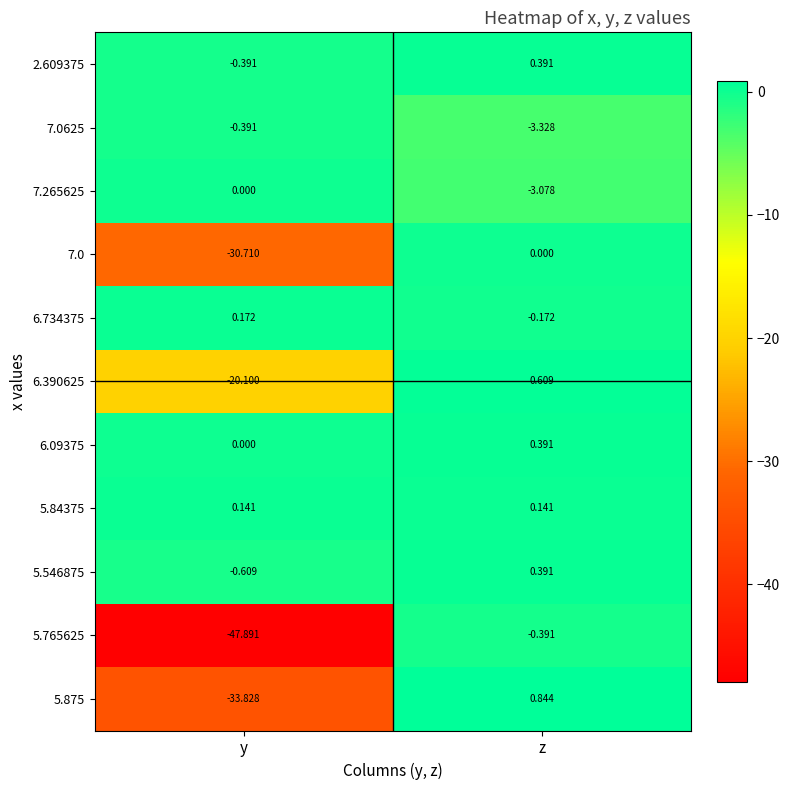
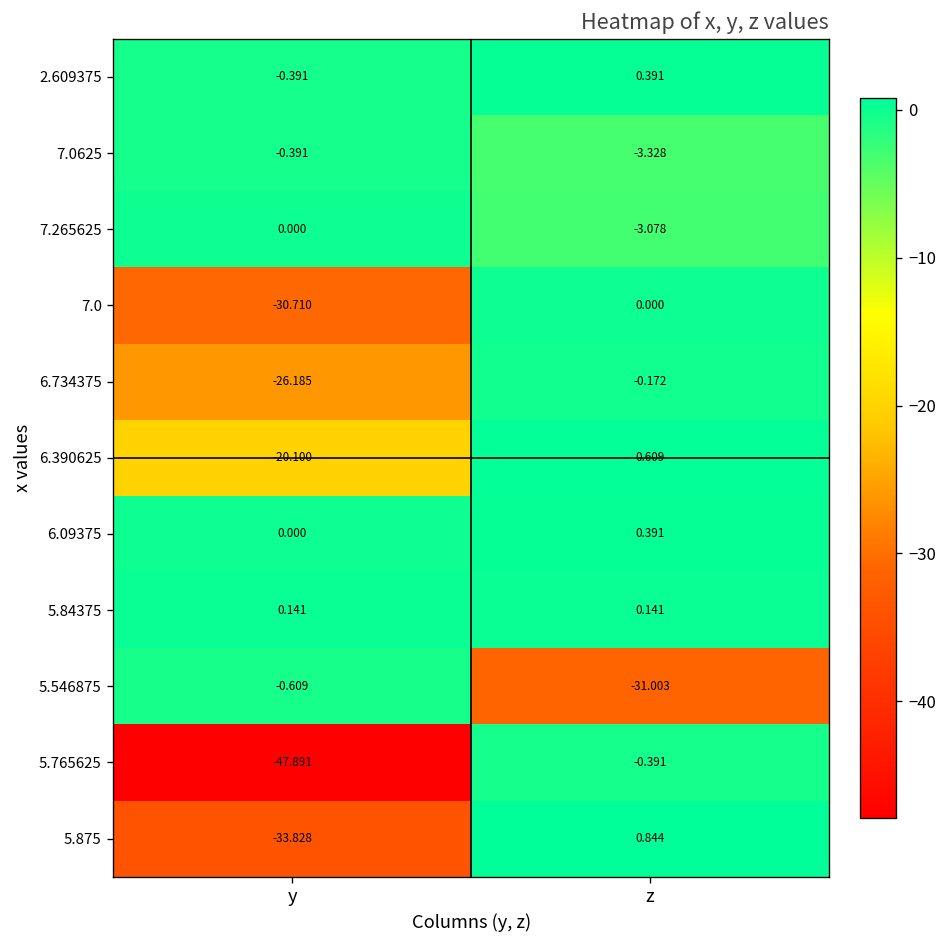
6.734375, y: 0.172 -> -26.185
5.546875, z: 0.391 -> -31.003
